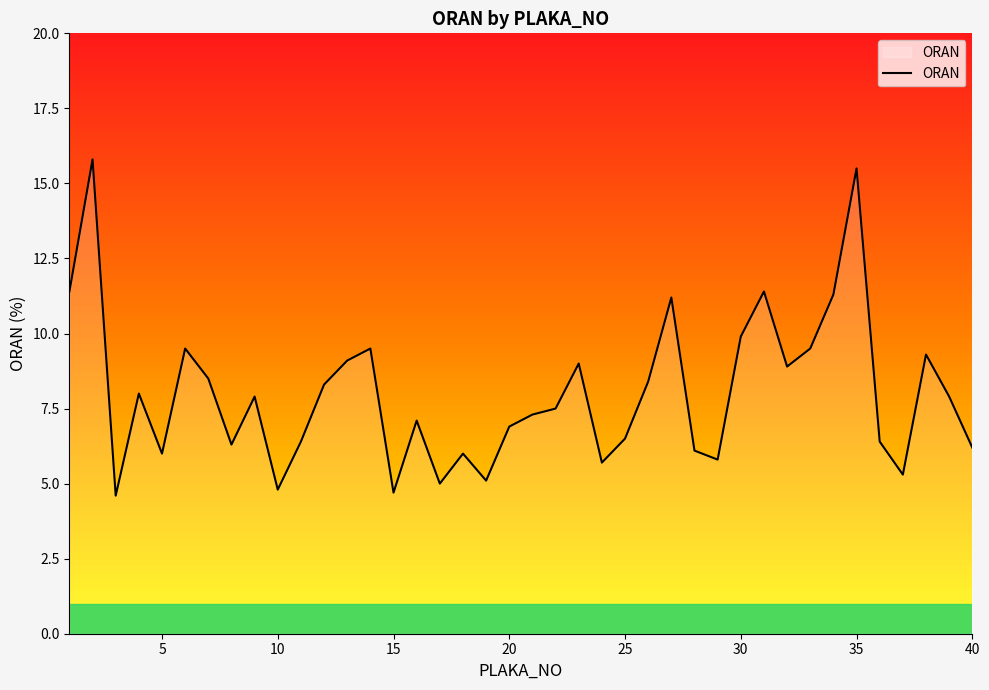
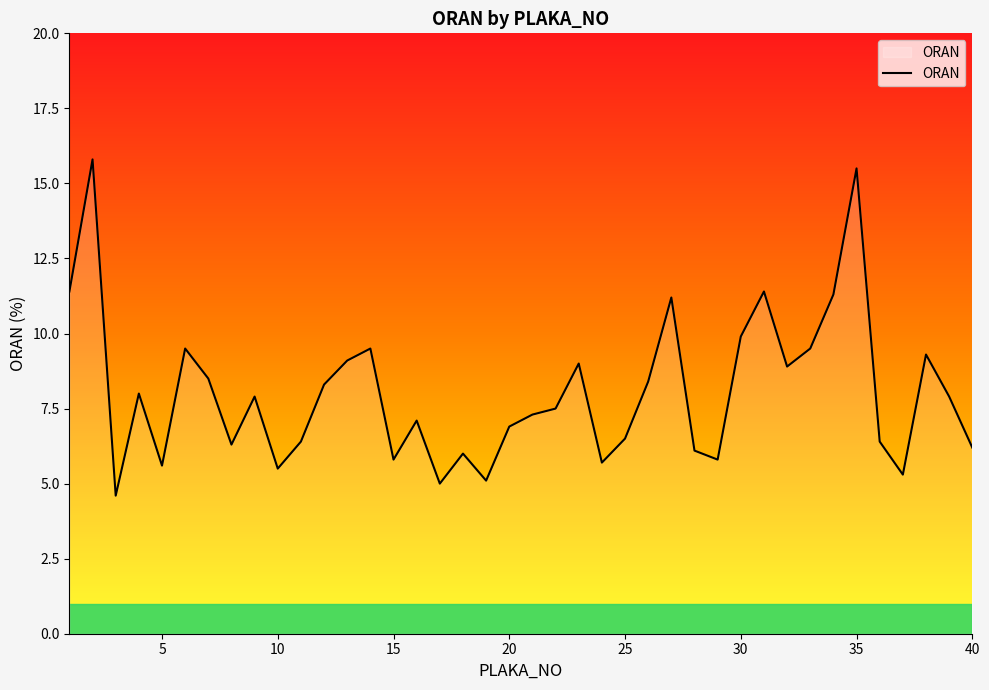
5: 6.0 -> 5.6
10: 4.8 -> 5.5
15: 4.7 -> 5.8
